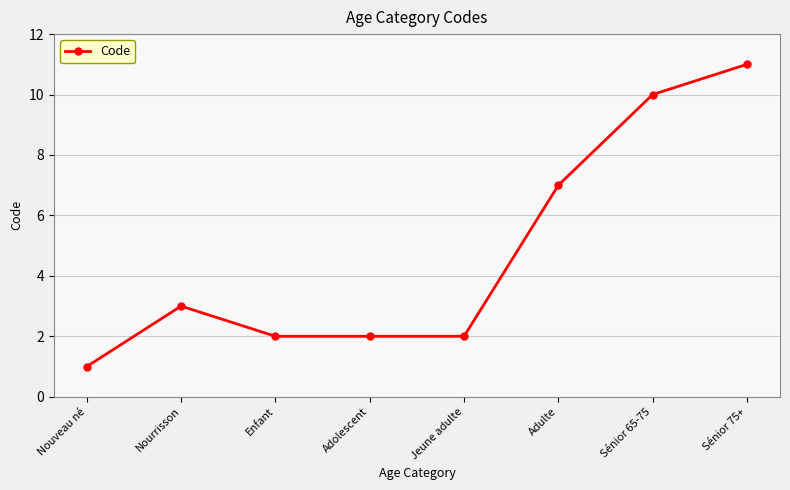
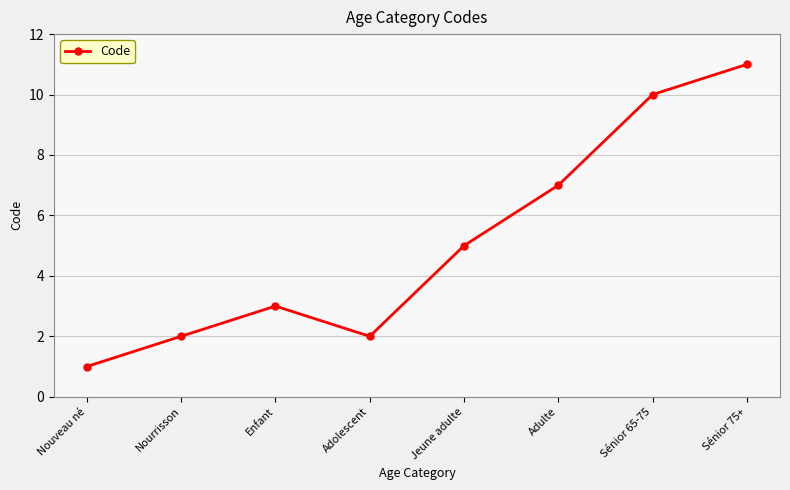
Nourrisson: 3 -> 2
Enfant: 2 -> 3
Jeune adulte: 2 -> 5
